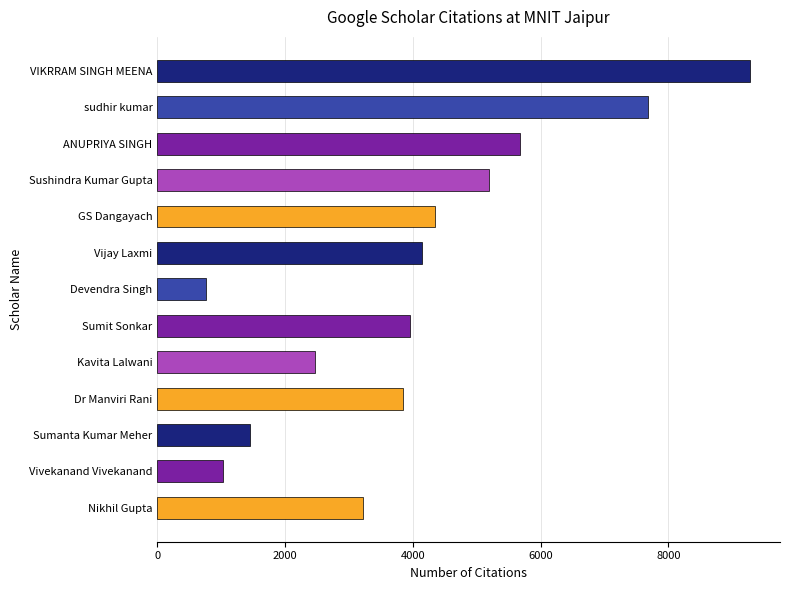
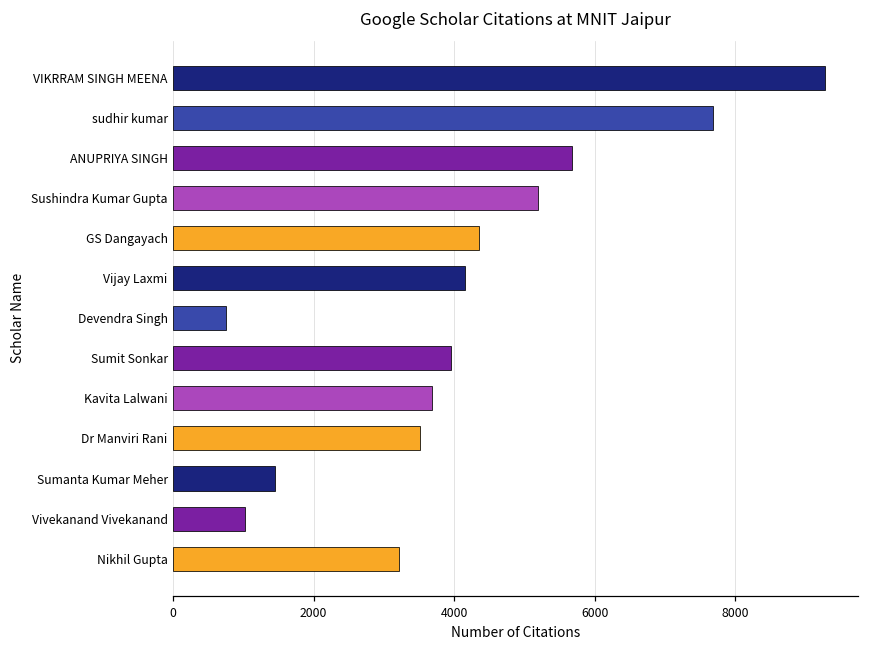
Kavita Lalwani: 2500 -> 3700
Dr Manviri Rani: 3800 -> 3500
